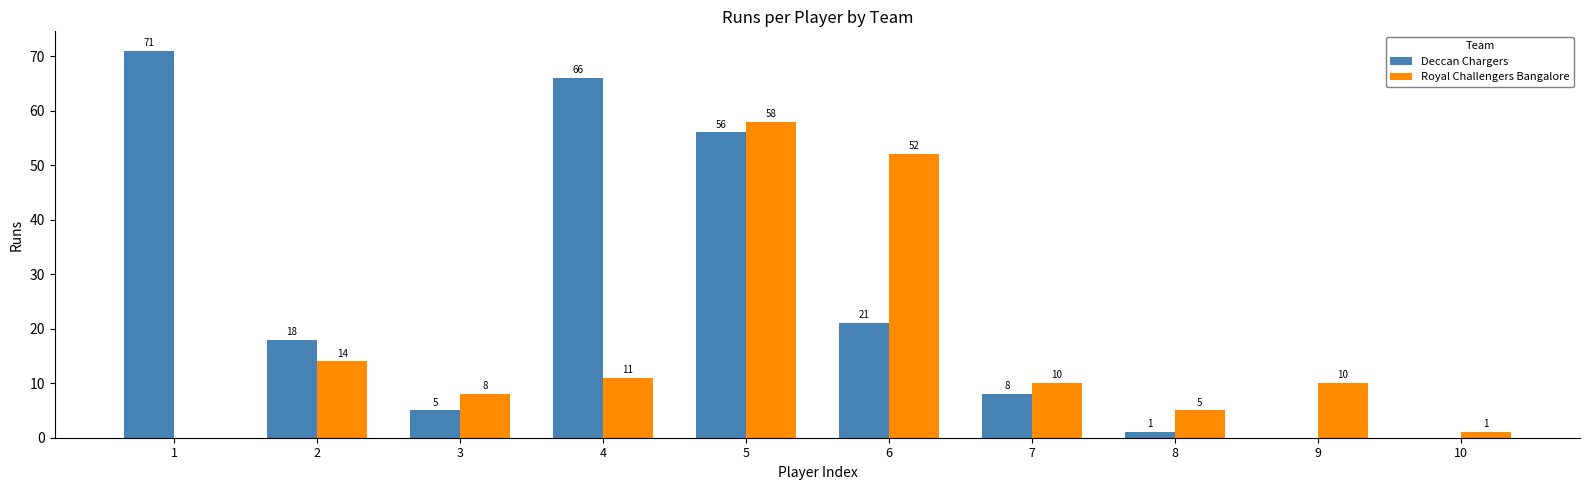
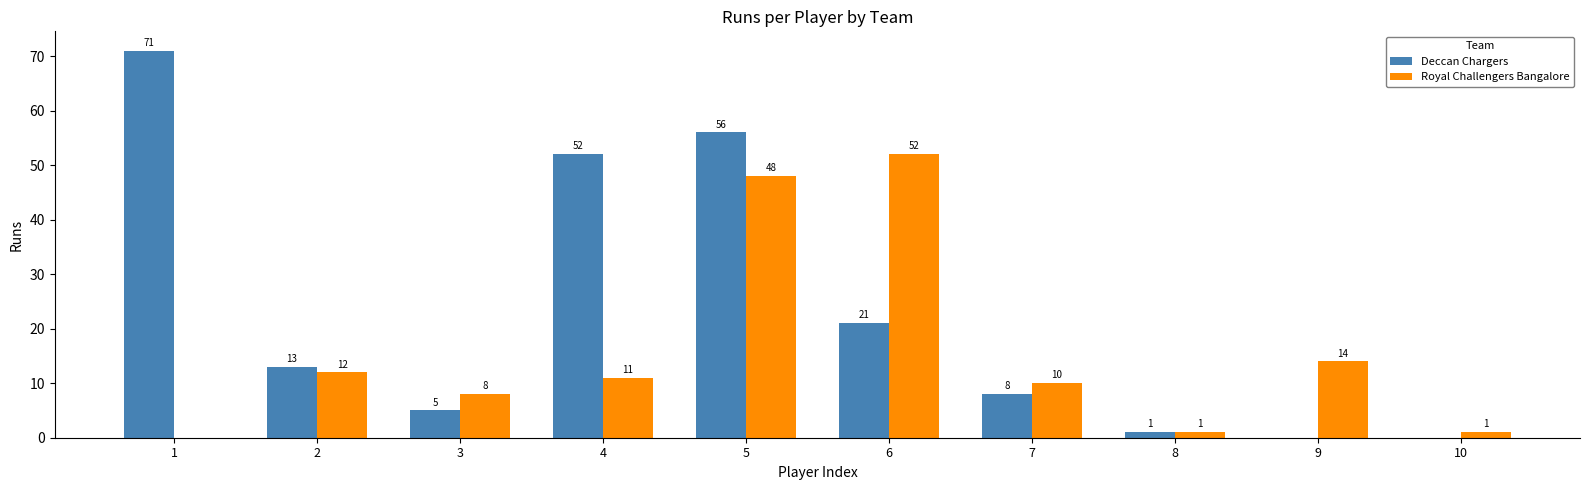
Deccan Chargers, 2: 18 -> 13
Royal Challengers Bangalore, 2: 14 -> 12
Deccan Chargers, 4: 66 -> 52
Royal Challengers Bangalore, 5: 58 -> 48
Royal Challengers Bangalore, 8: 5 -> 1
Royal Challengers Bangalore, 9: 10 -> 14
